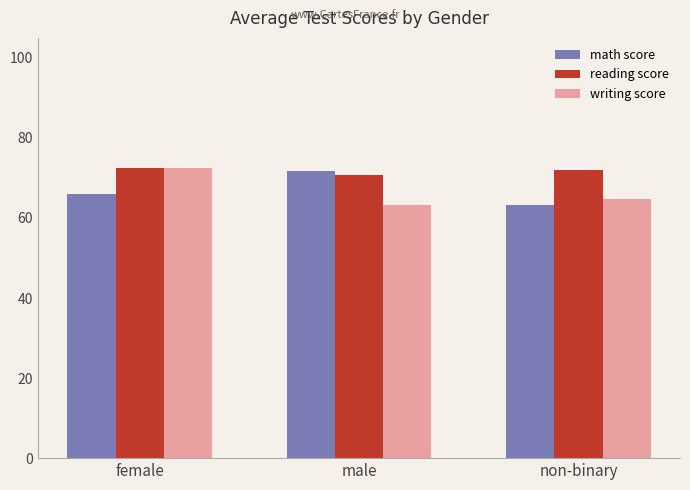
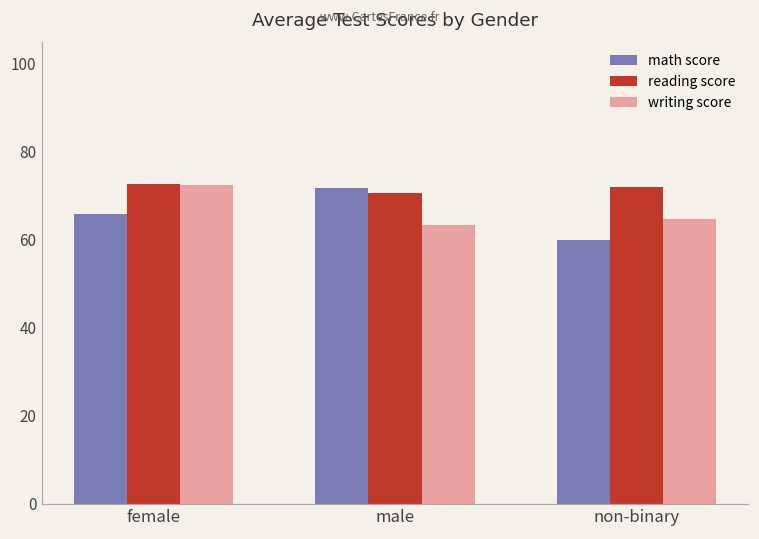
math score, non-binary: 63 -> 60
